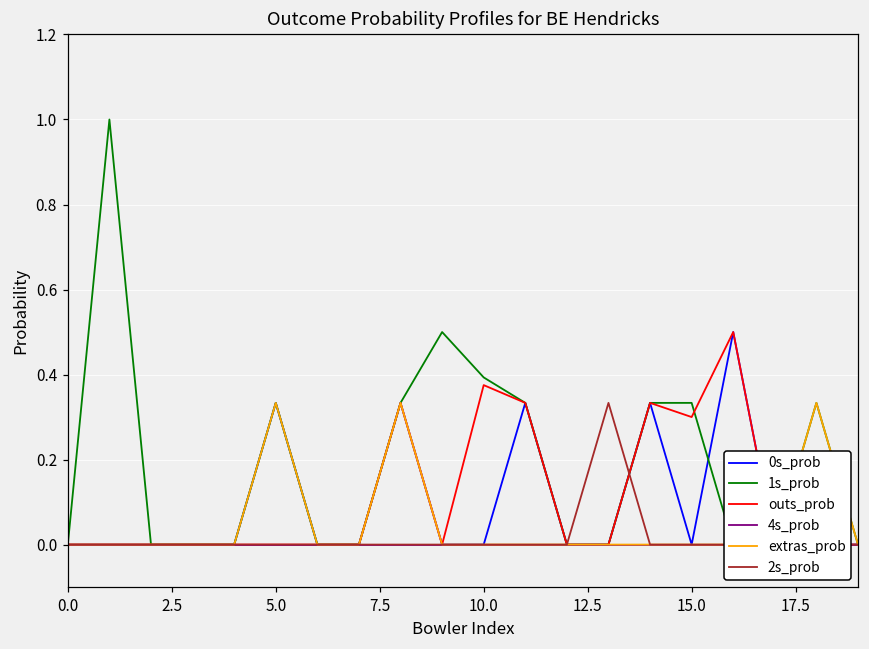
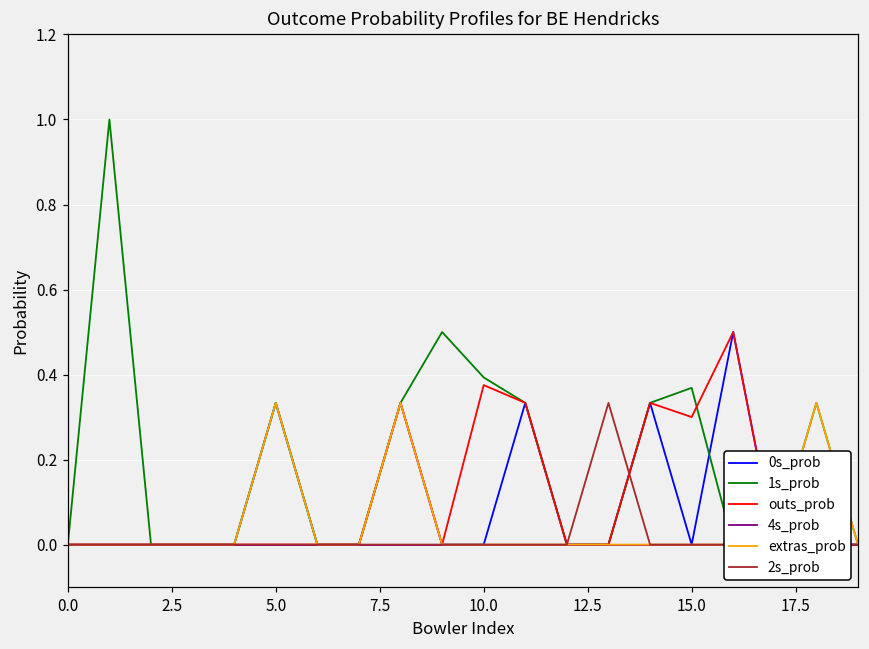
1s_prob, 15.0: 0.33 -> 0.37
